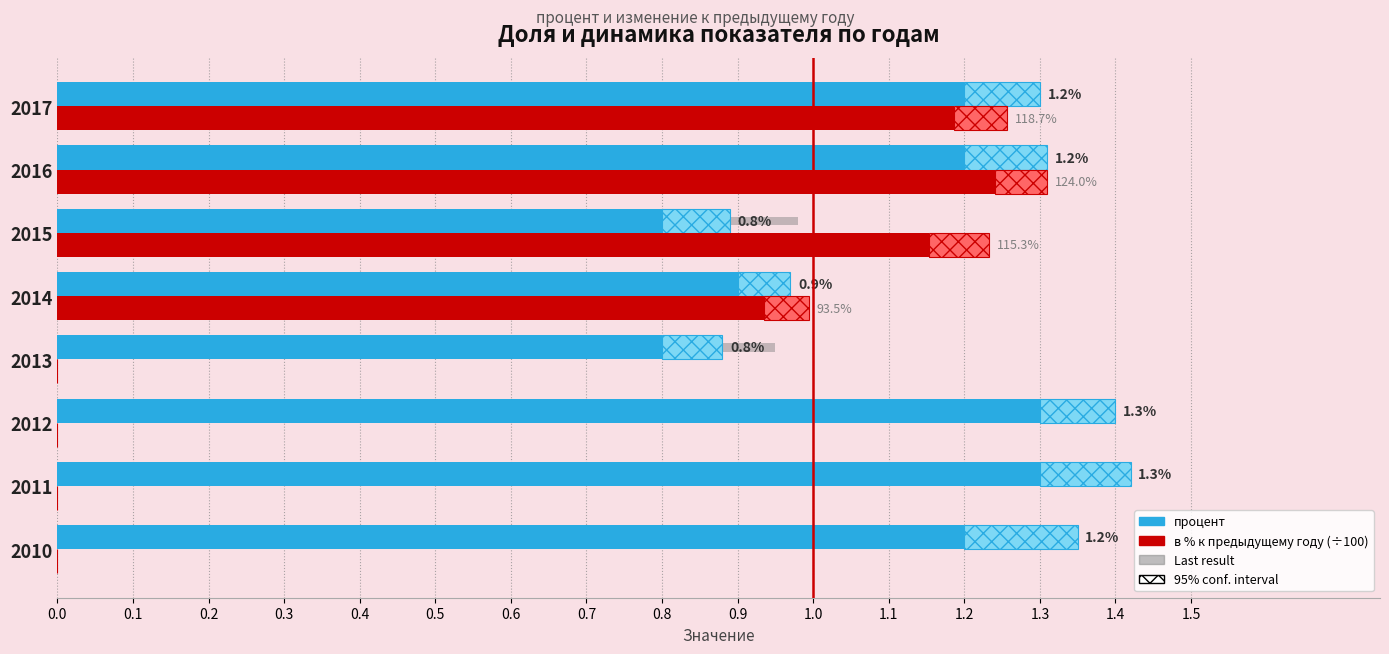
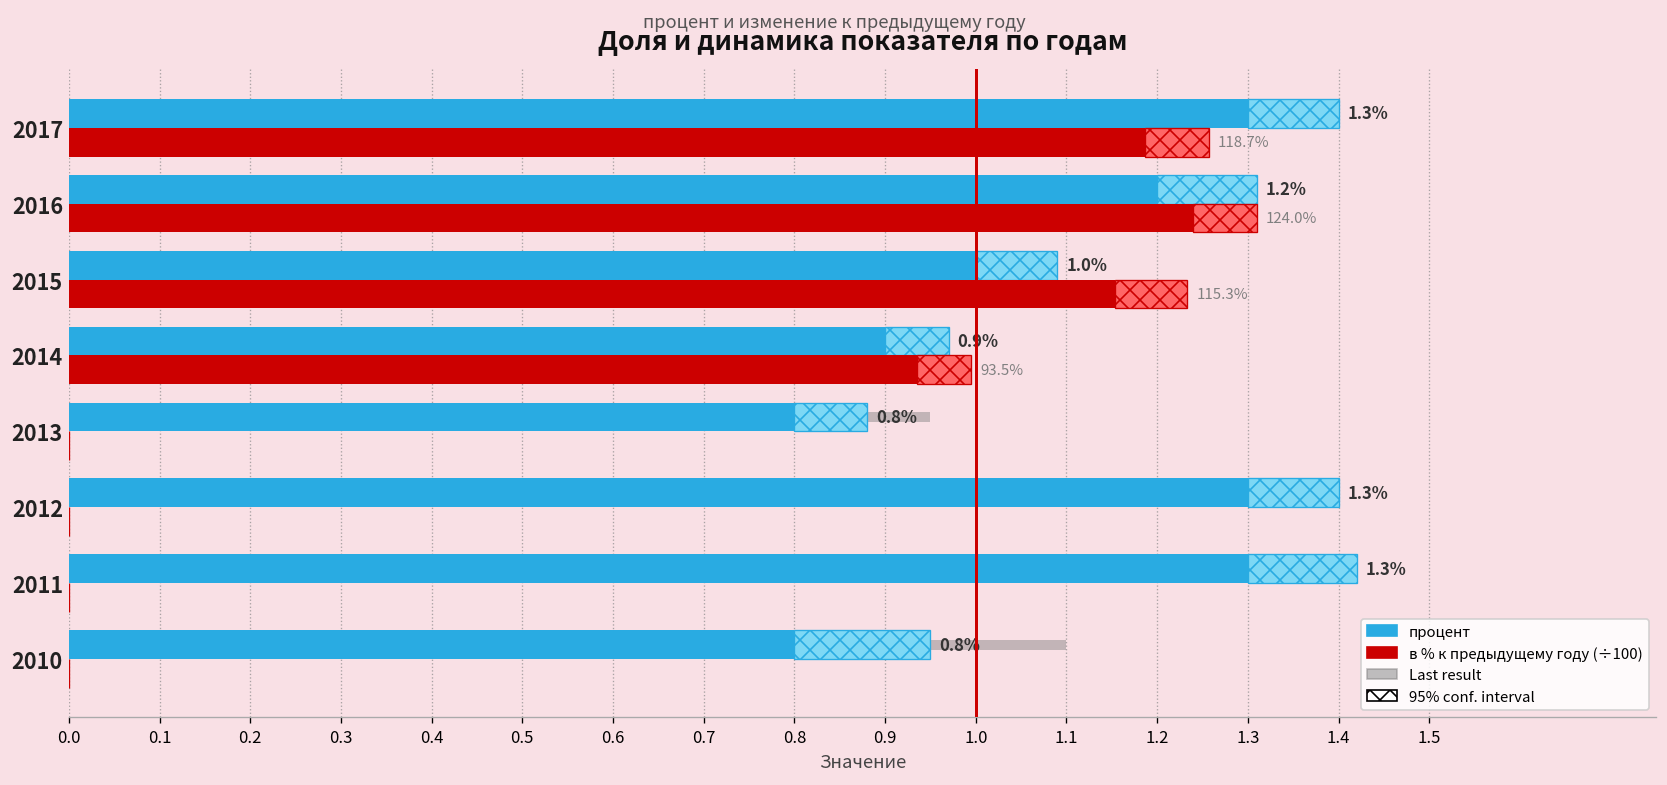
процент, 2017: 1.2% -> 1.3%
процент, 2015: 0.8% -> 1.0%
процент, 2010: 1.2% -> 0.8%
